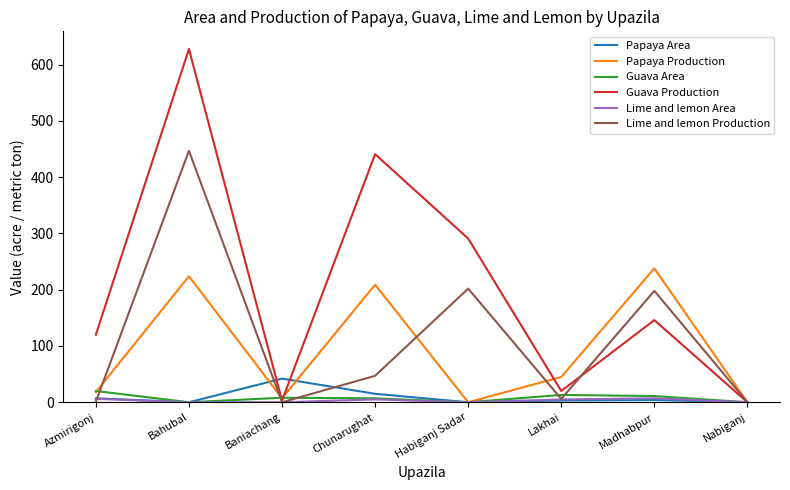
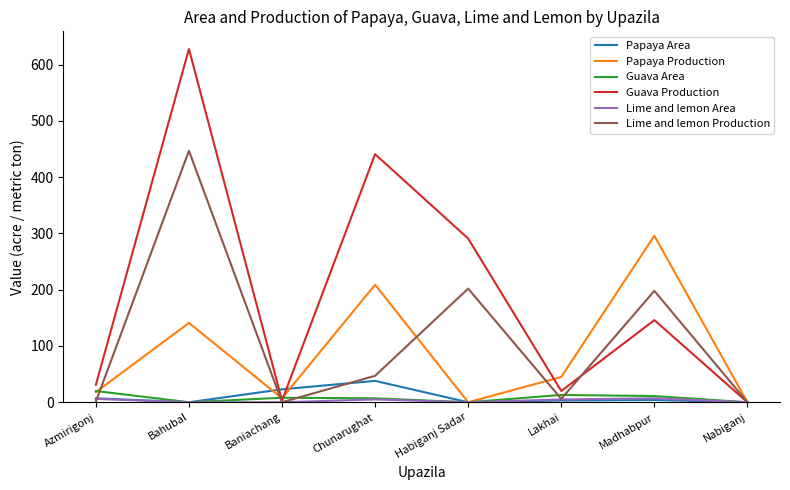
Guava Production, Azmirigonj: 120 -> 30
Papaya Production, Bahubal: 220 -> 140
Papaya Area, Baniachang: 40 -> 20
Papaya Area, Chunarughat: 20 -> 40
Papaya Production, Madhabpur: 240 -> 300
